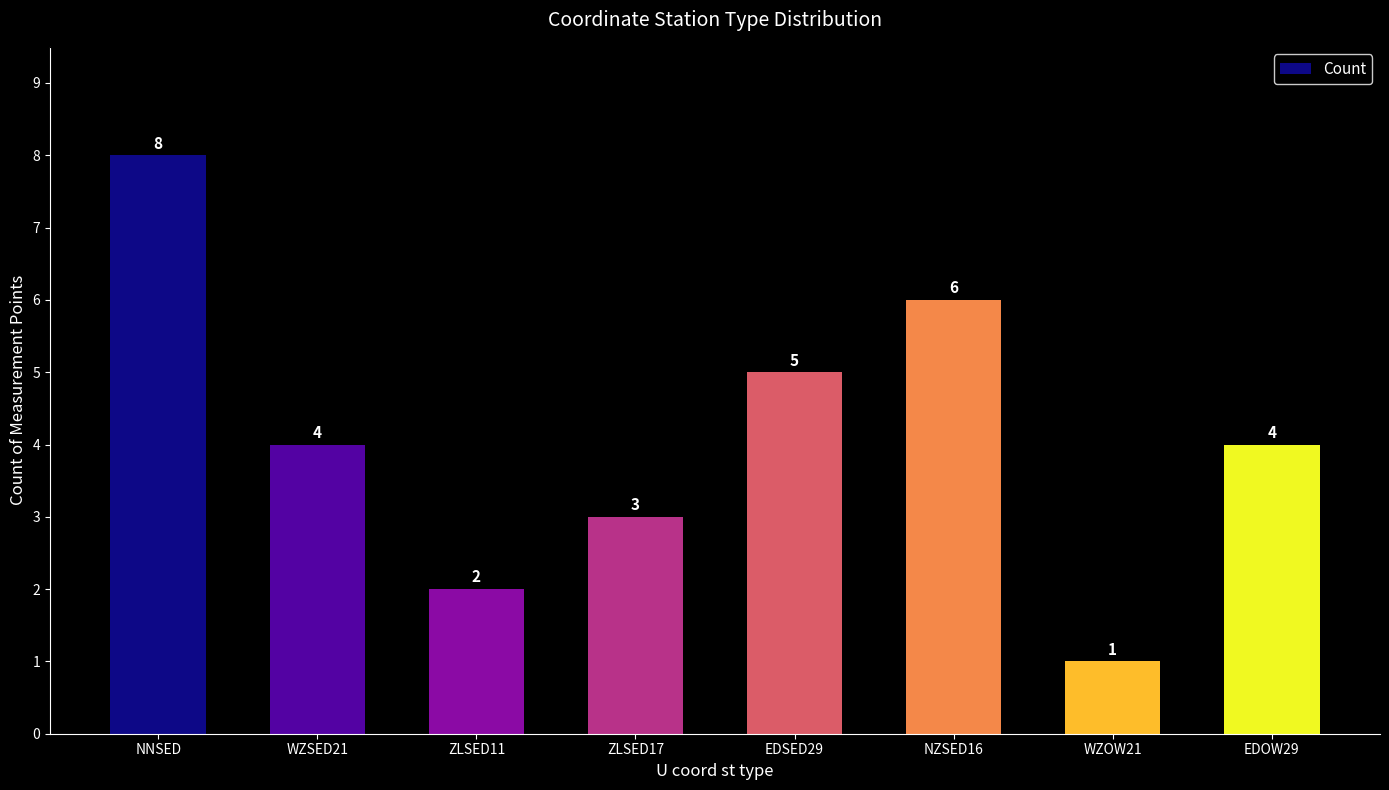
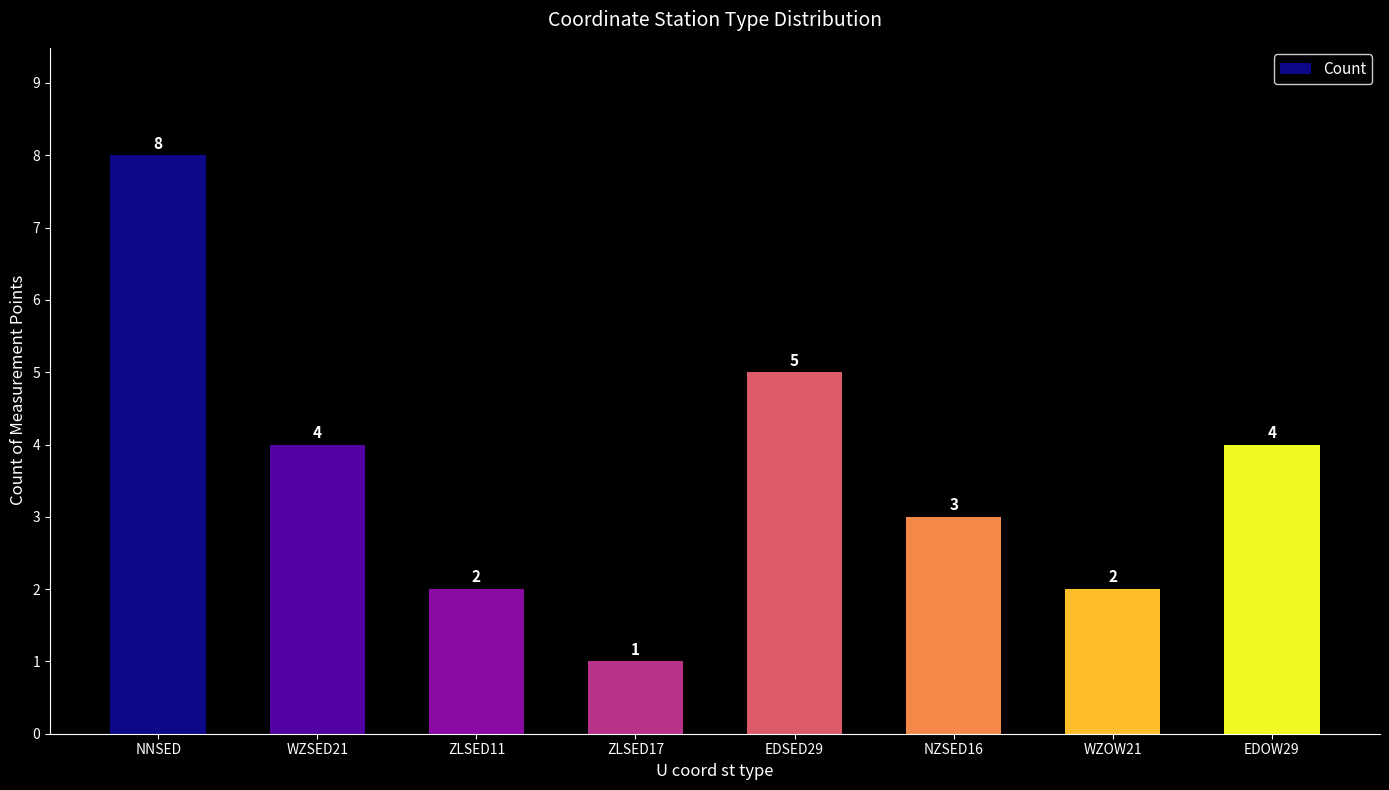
ZLSED17: 3 -> 1
NZSED16: 6 -> 3
WZOW21: 1 -> 2
